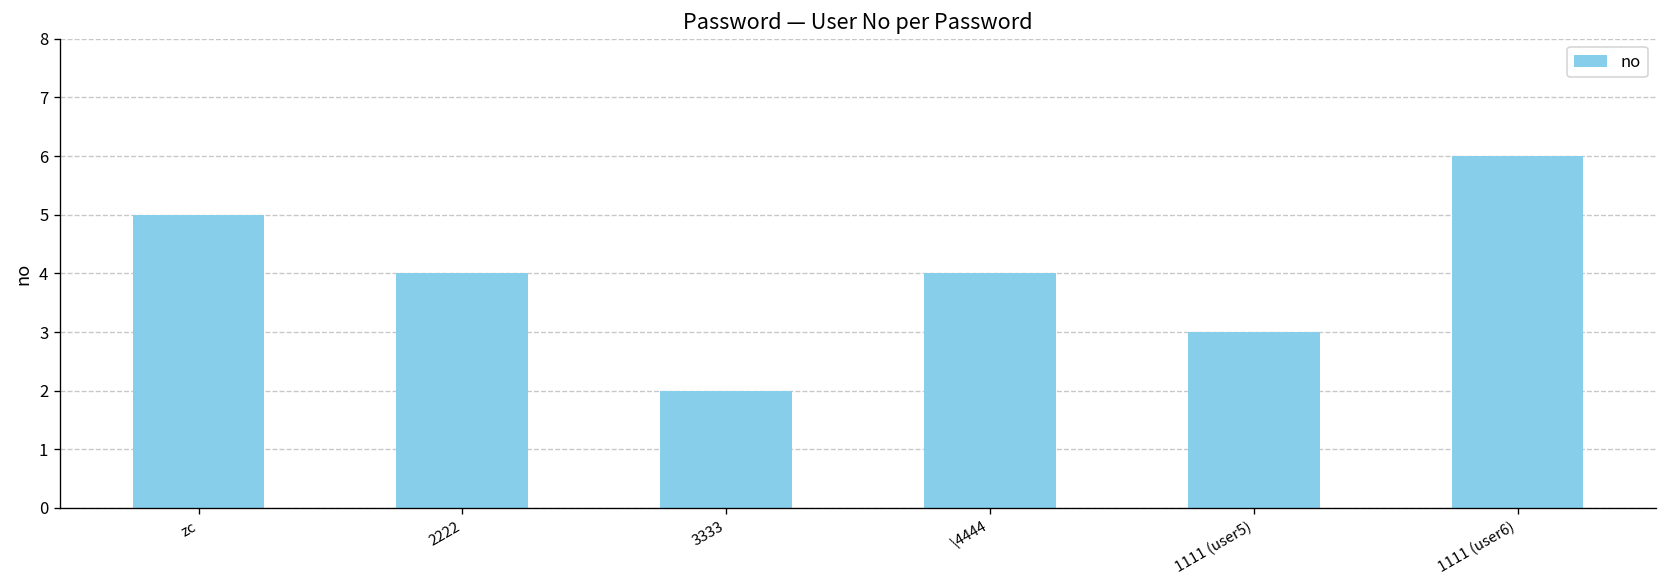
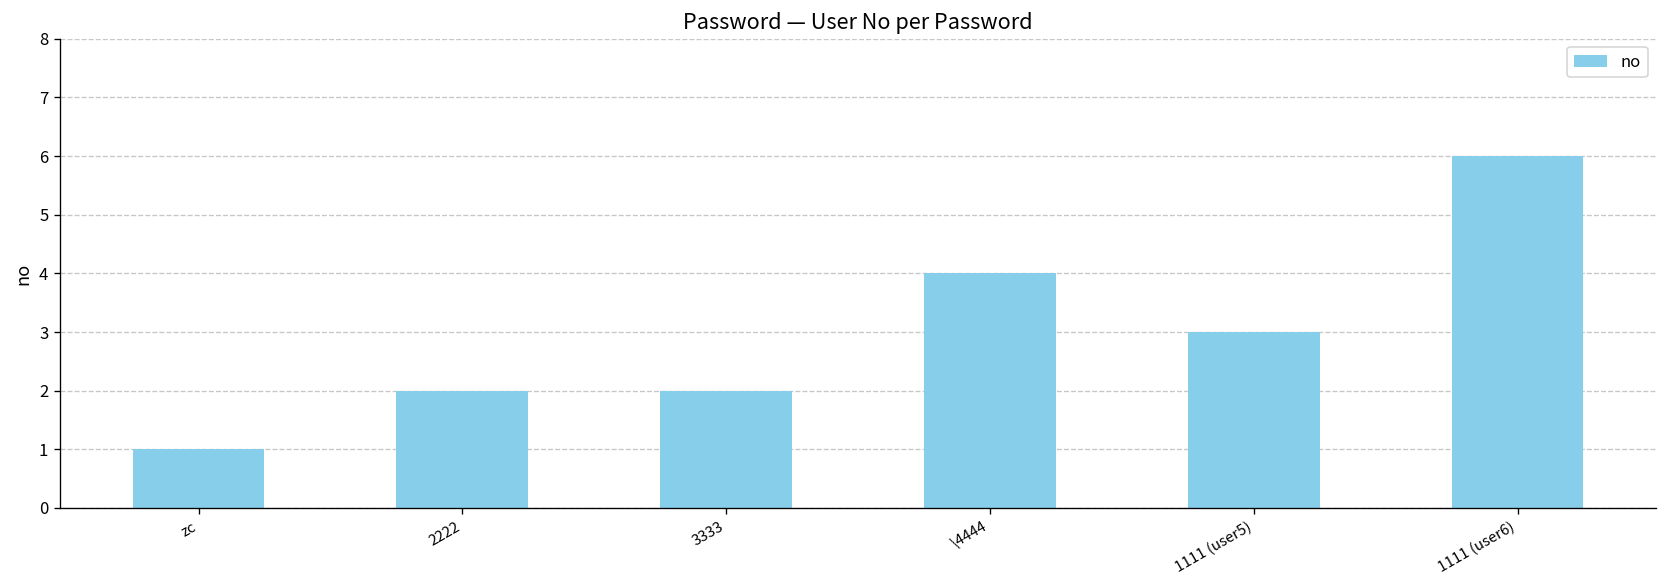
zc: 5 -> 1
2222: 4 -> 2
